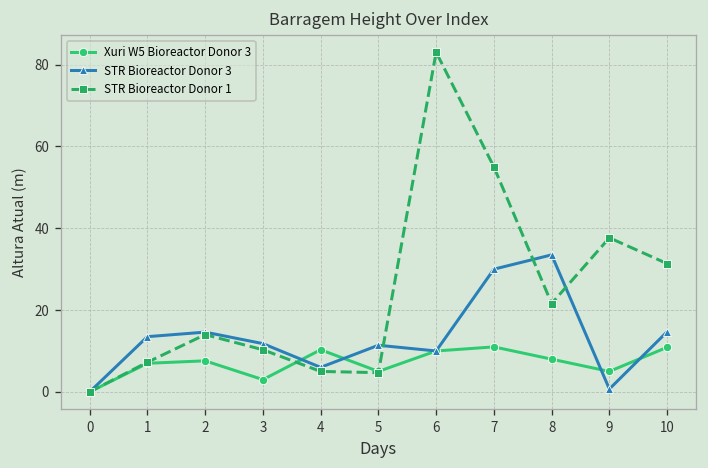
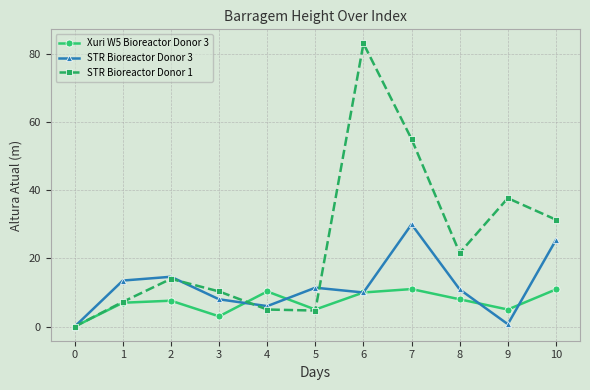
STR Bioreactor Donor 3, 3: 12 -> 8
STR Bioreactor Donor 3, 8: 34 -> 11
STR Bioreactor Donor 3, 10: 15 -> 25
